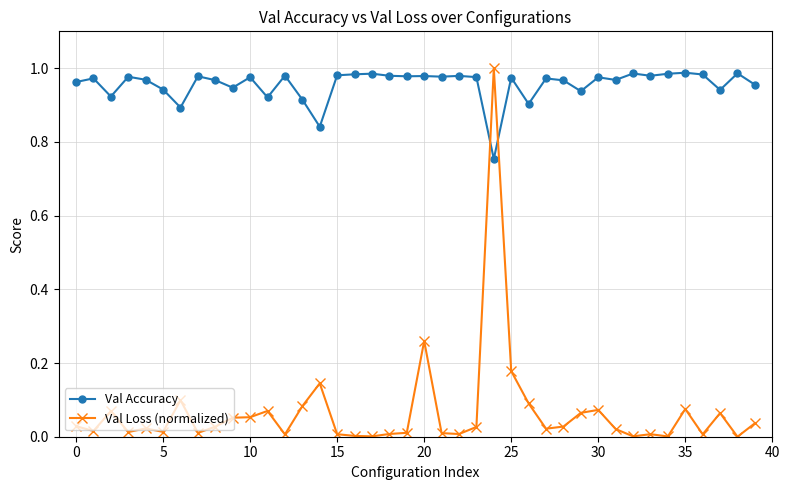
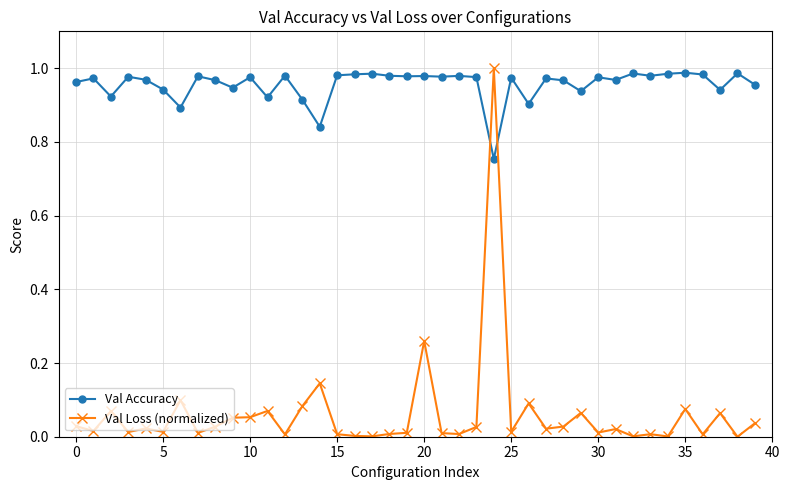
Val Loss (normalized), 25: 0.18 -> 0.01
Val Loss (normalized), 30: 0.07 -> 0.01
